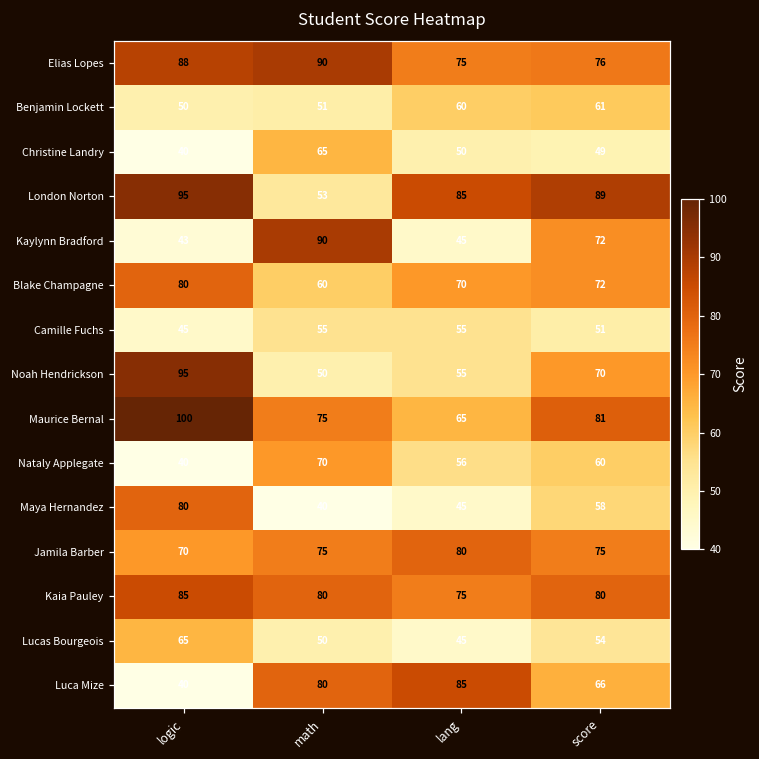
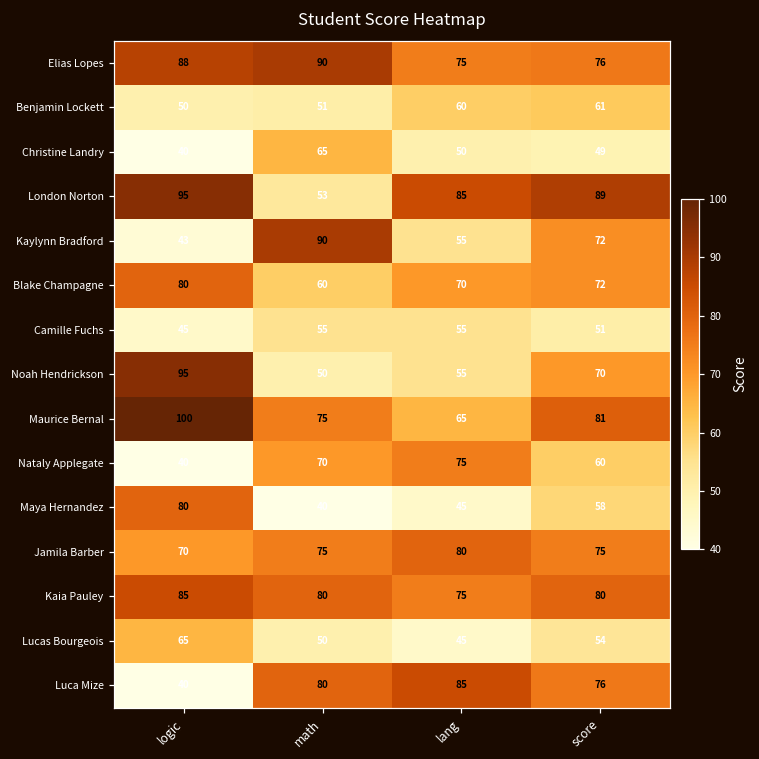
Kaylynn Bradford, lang: 45 -> 55
Nataly Applegate, lang: 56 -> 75
Luca Mize, score: 66 -> 76
